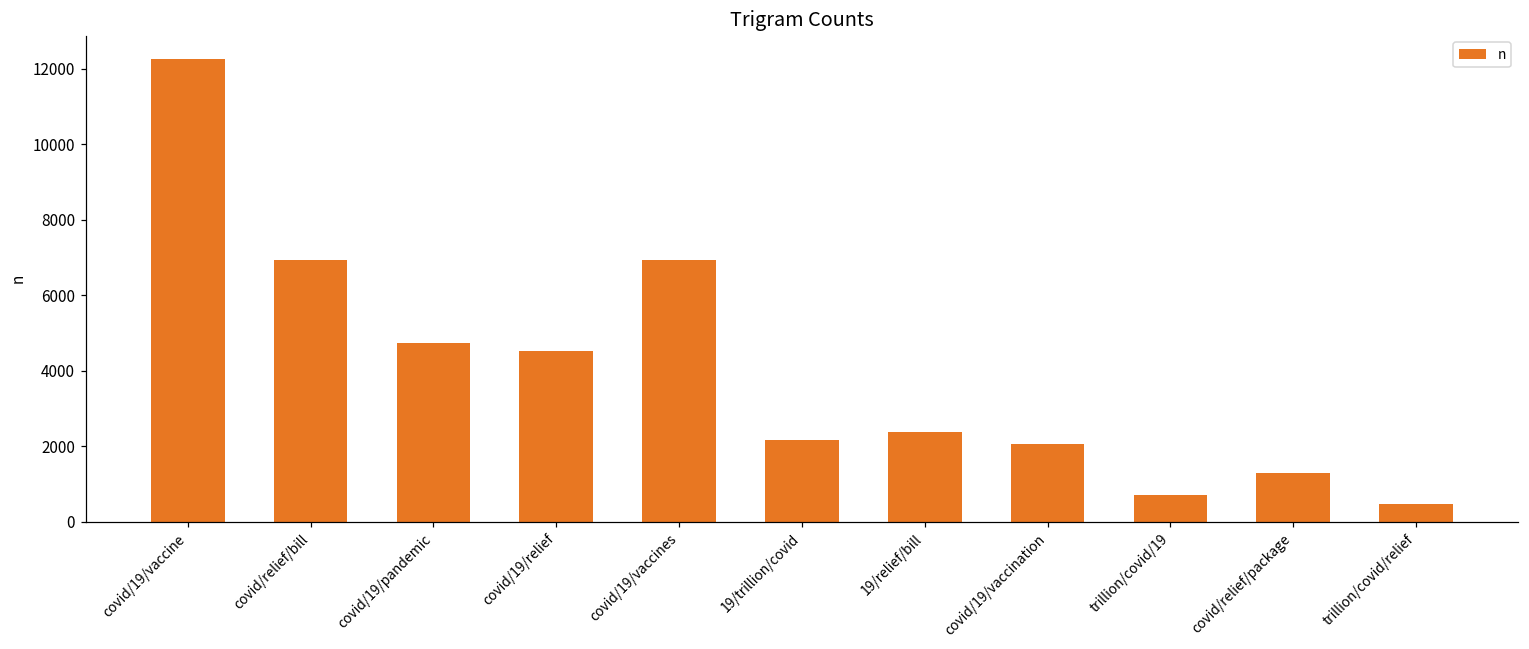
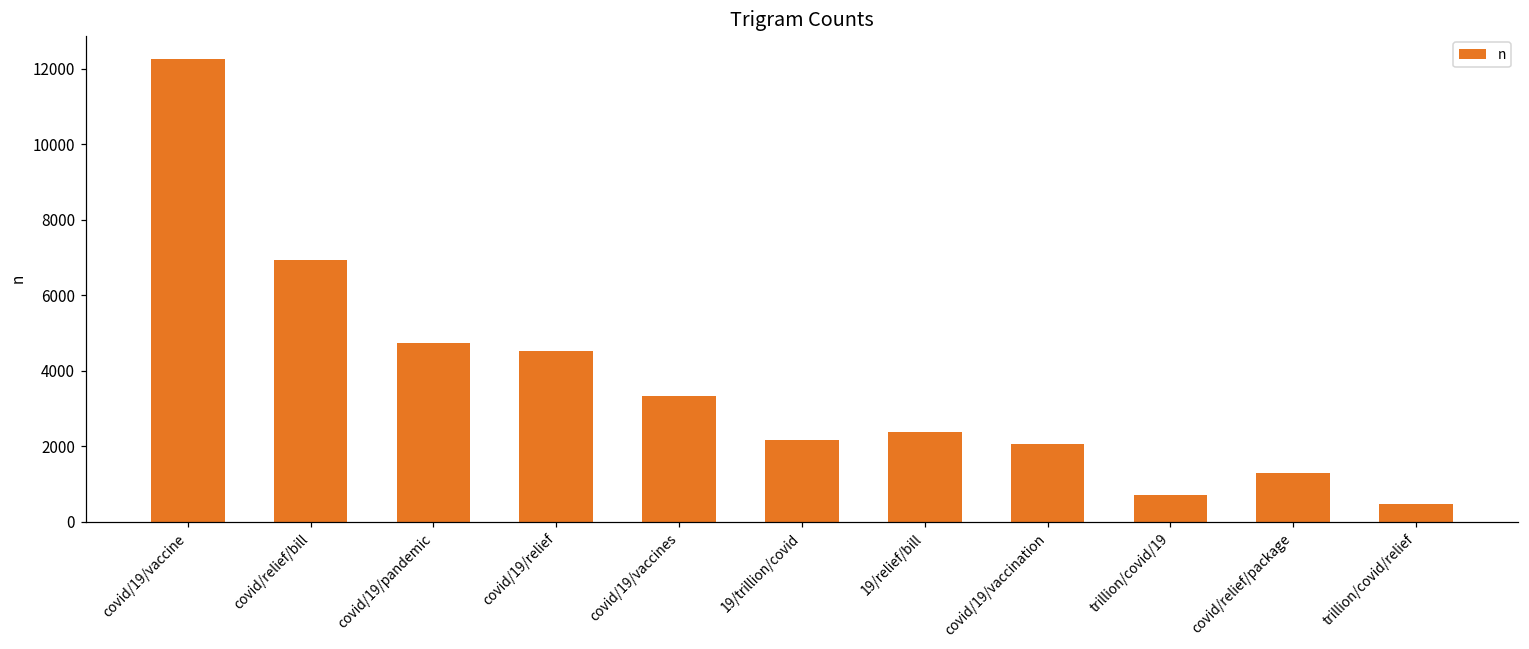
covid/19/vaccines: 6900 -> 3300
